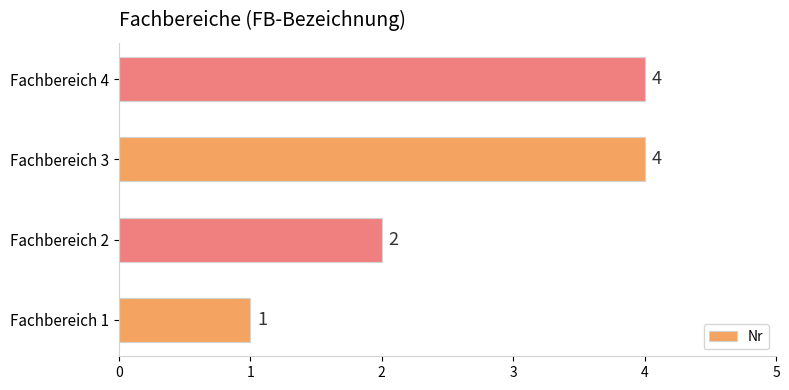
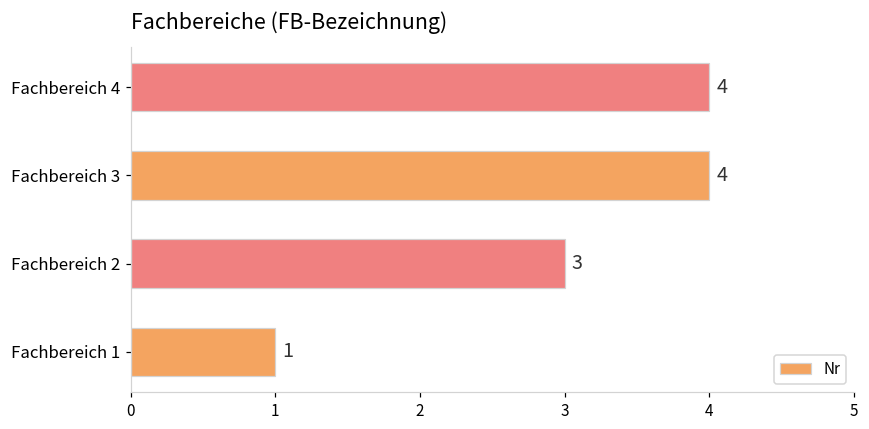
Fachbereich 2: 2 -> 3
